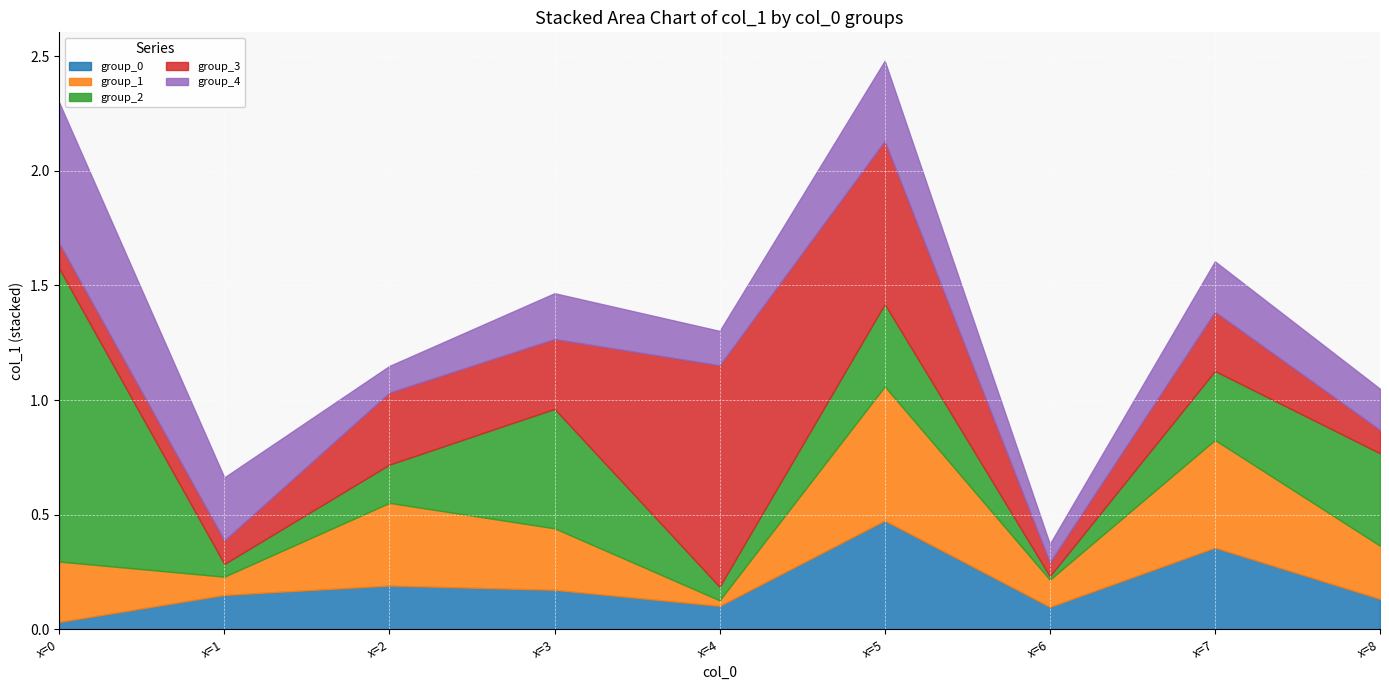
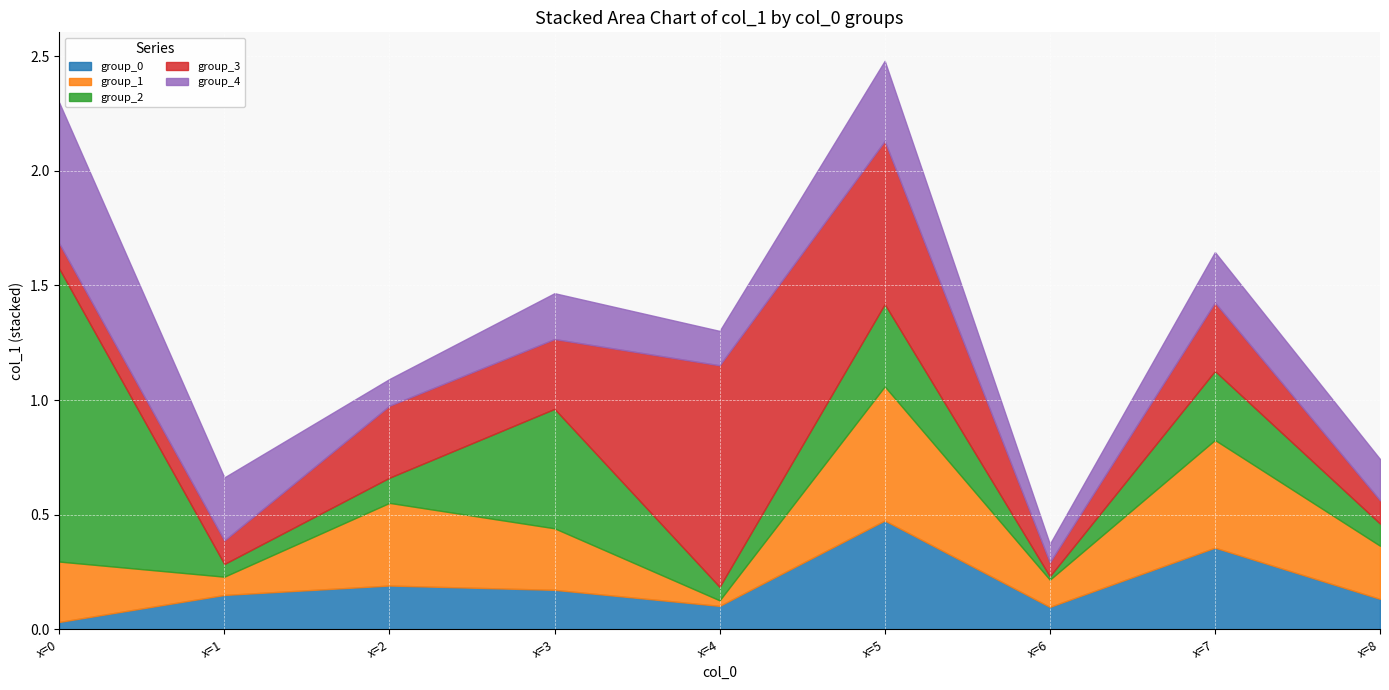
group_2, x=2: 0.17 -> 0.11
group_3, x=7: 0.26 -> 0.30
group_2, x=8: 0.40 -> 0.10
